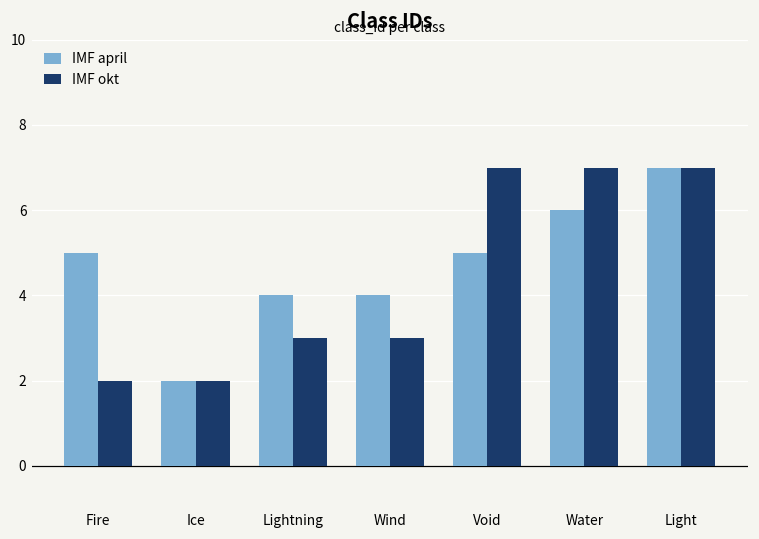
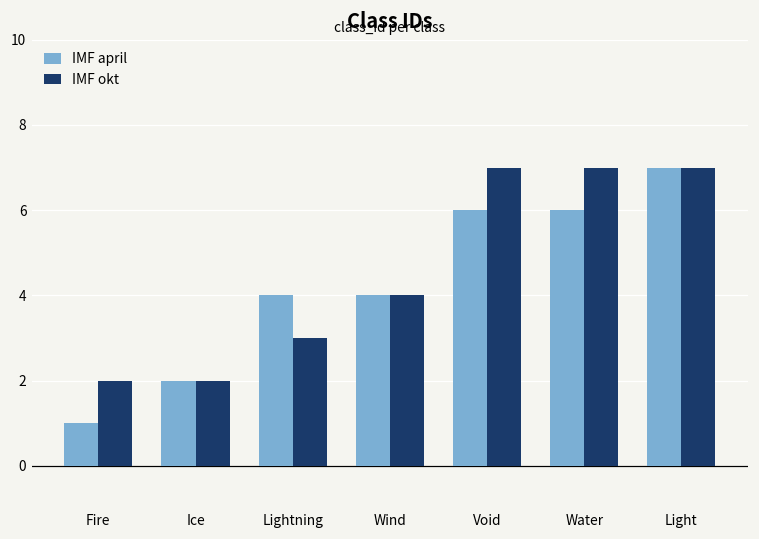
IMF april, Fire: 5 -> 1
IMF okt, Wind: 3 -> 4
IMF april, Void: 5 -> 6
